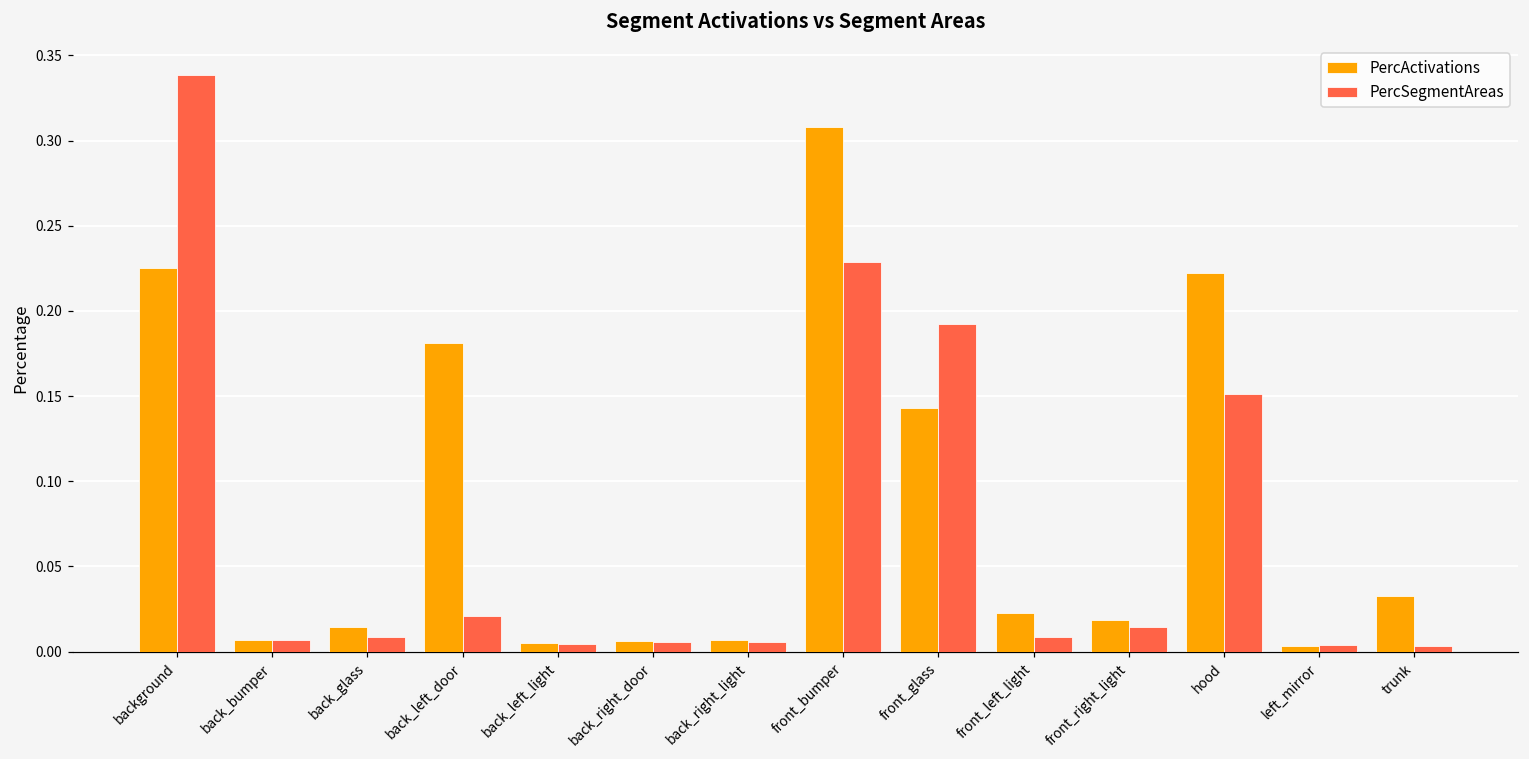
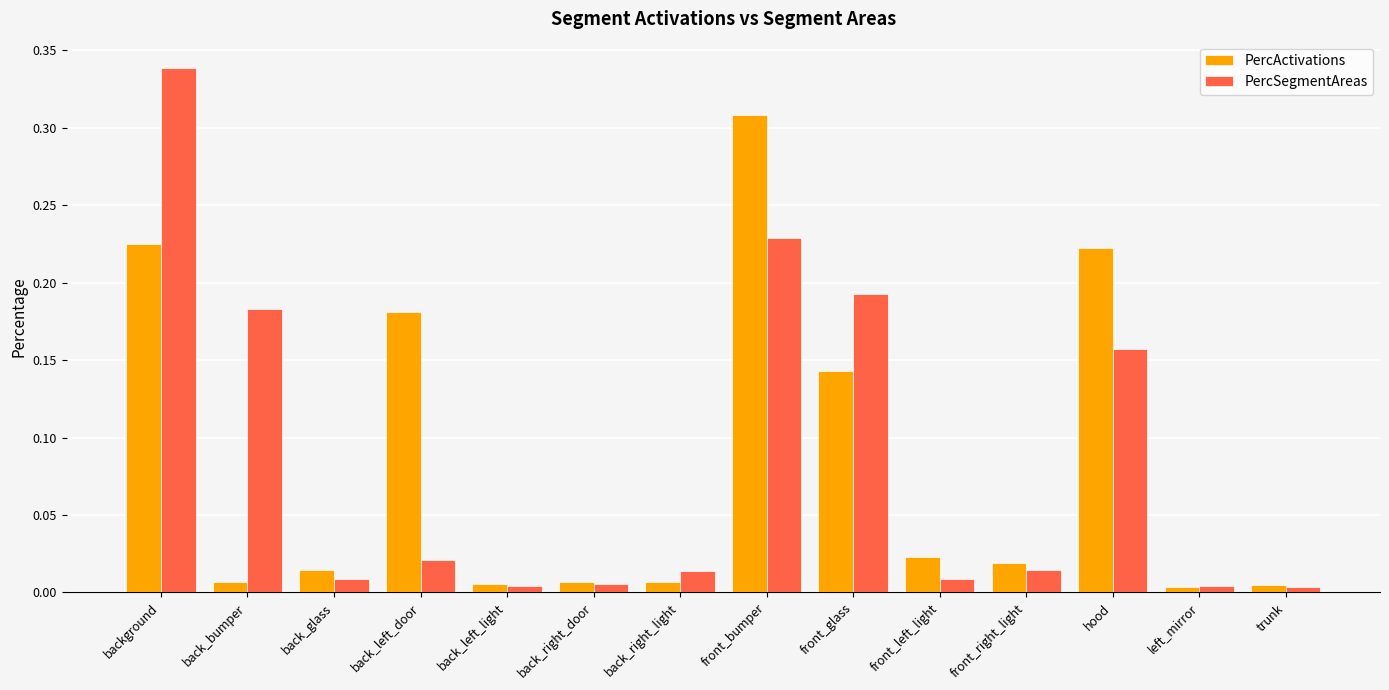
PercSegmentAreas, back_bumper: 0.007 -> 0.183
PercSegmentAreas, back_right_light: 0.006 -> 0.014
PercSegmentAreas, hood: 0.151 -> 0.157
PercActivations, trunk: 0.033 -> 0.005
